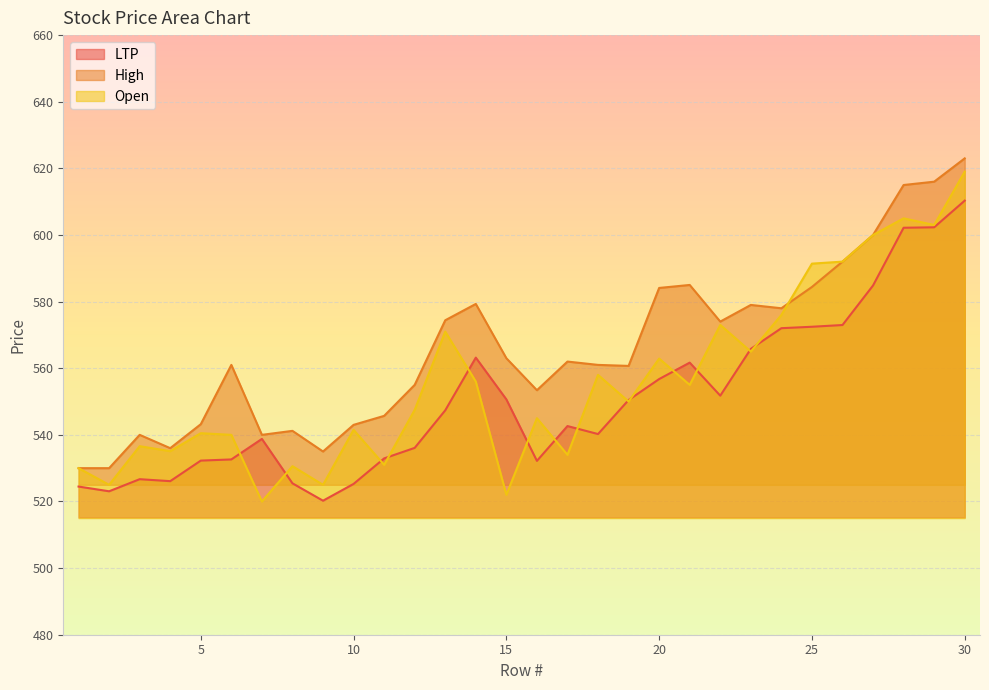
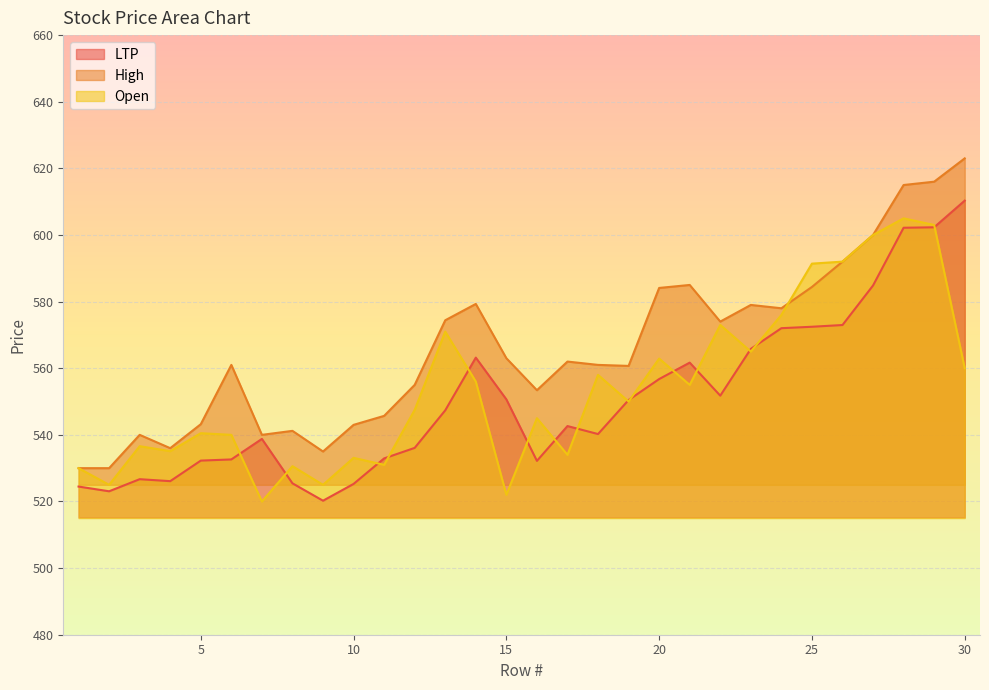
Open, 10: 542 -> 533
Open, 30: 619 -> 560
